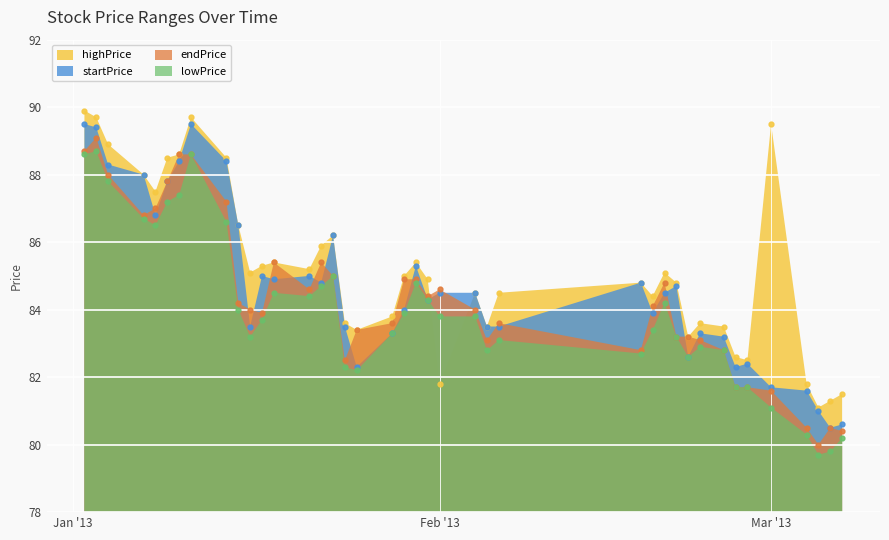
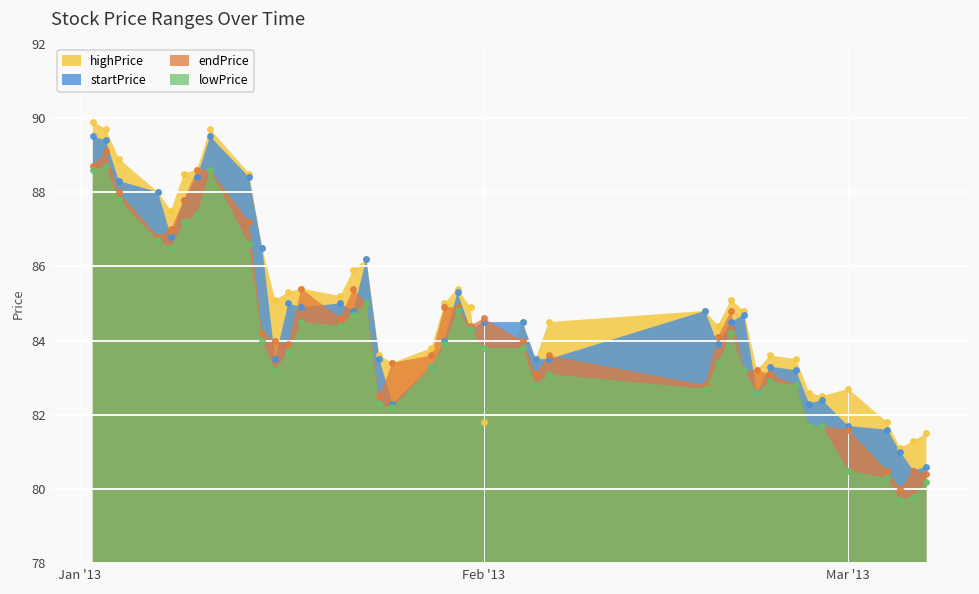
highPrice, Mar '13: 89.5 -> 82.7
lowPrice, Mar '13: 81.1 -> 80.5
